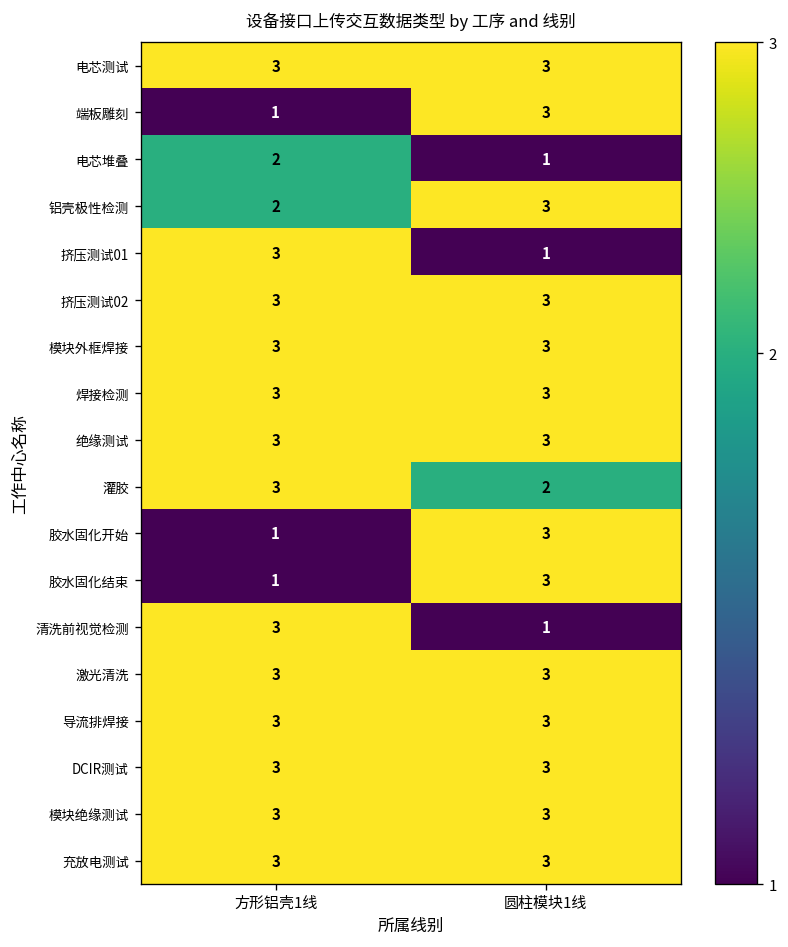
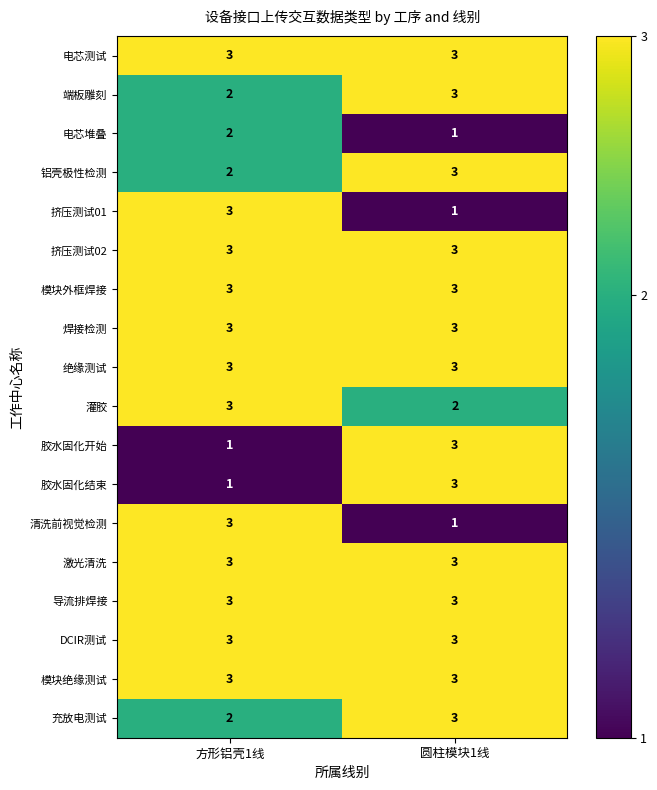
端板雕刻, 方形铝壳1线: 1 -> 2
充放电测试, 方形铝壳1线: 3 -> 2
